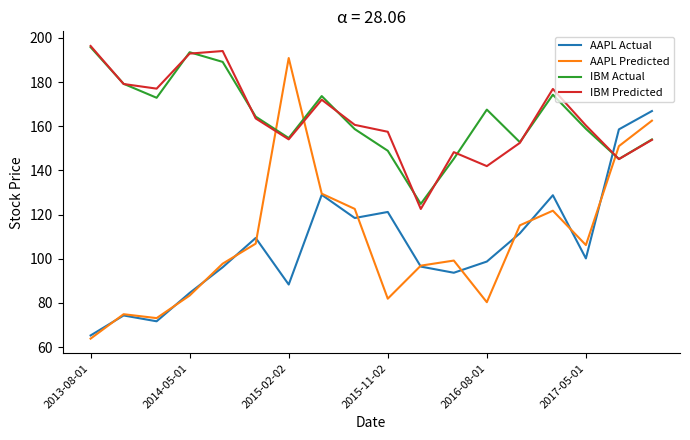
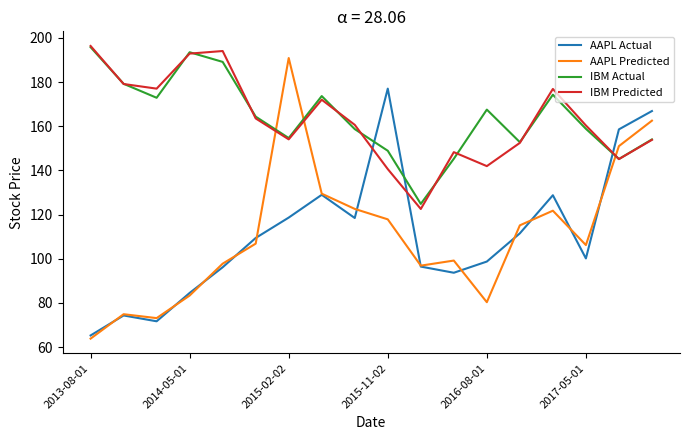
AAPL Actual, 2015-02-02: 88 -> 119
AAPL Actual, 2015-11-02: 121 -> 177
AAPL Predicted, 2015-11-02: 82 -> 118
IBM Predicted, 2015-11-02: 158 -> 141
